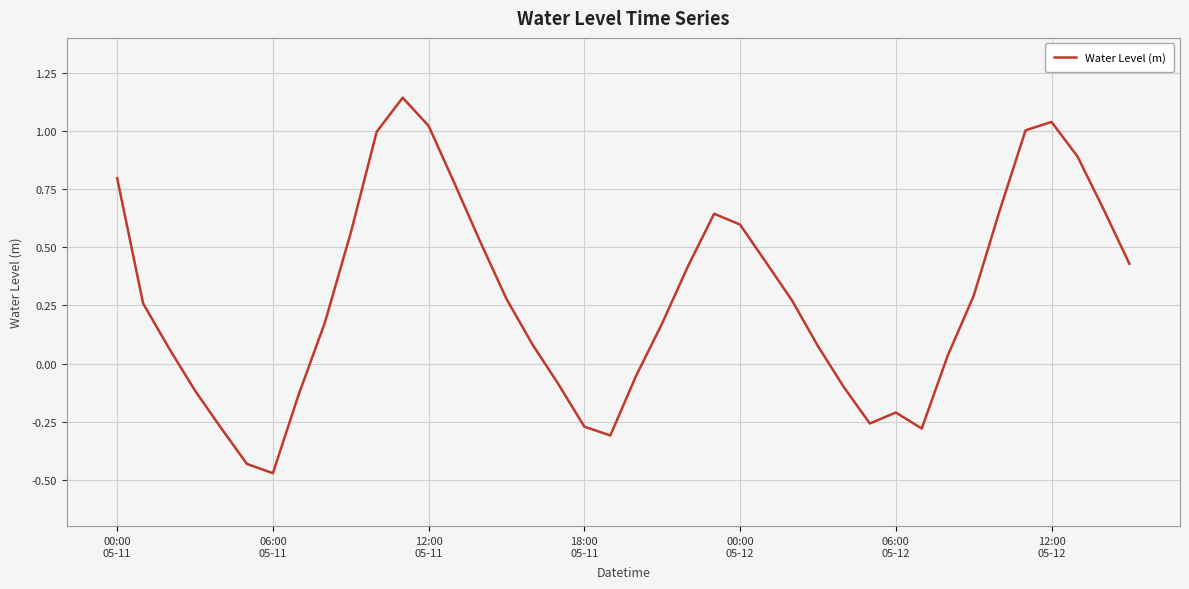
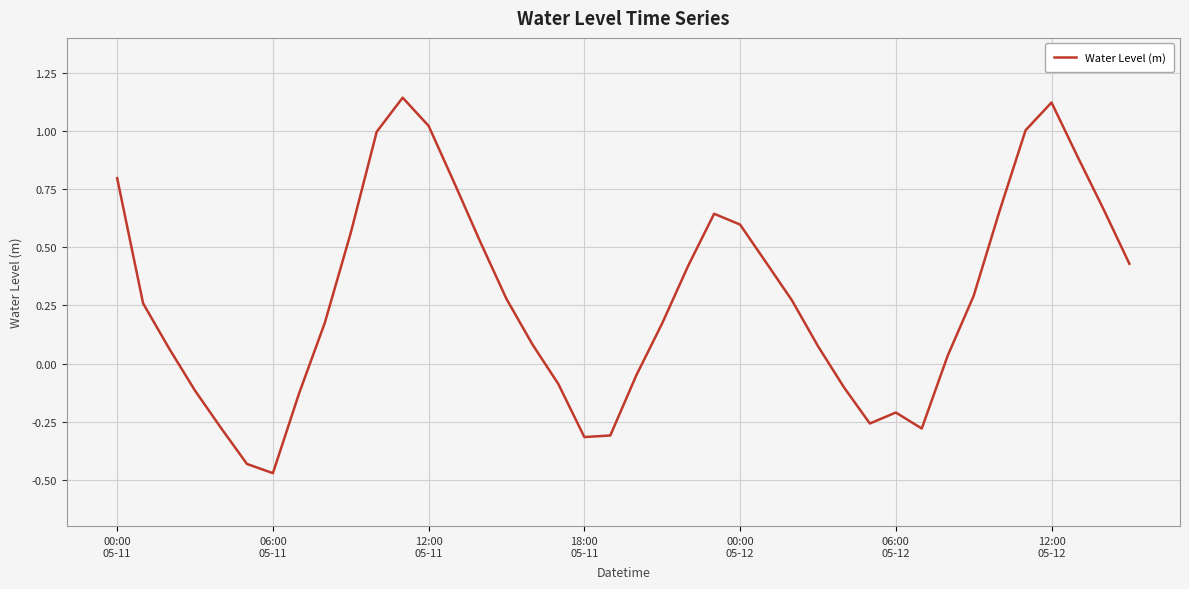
18:00 05-11: -0.27 -> -0.32
12:00 05-12: 1.04 -> 1.12
